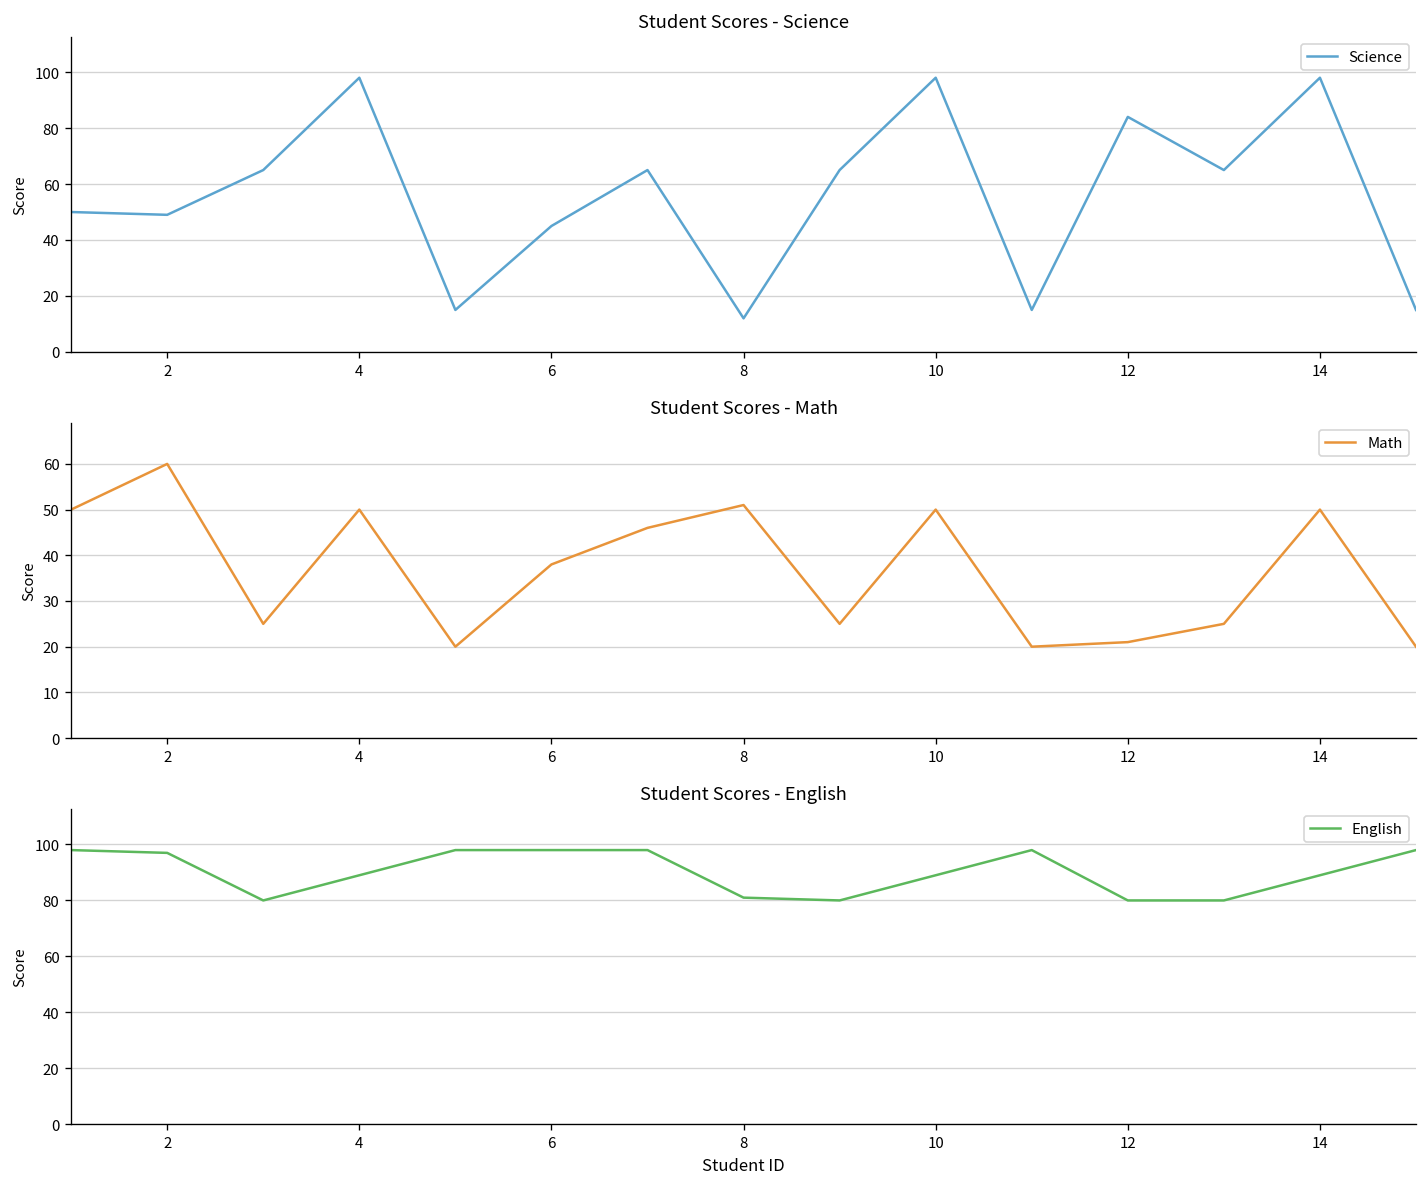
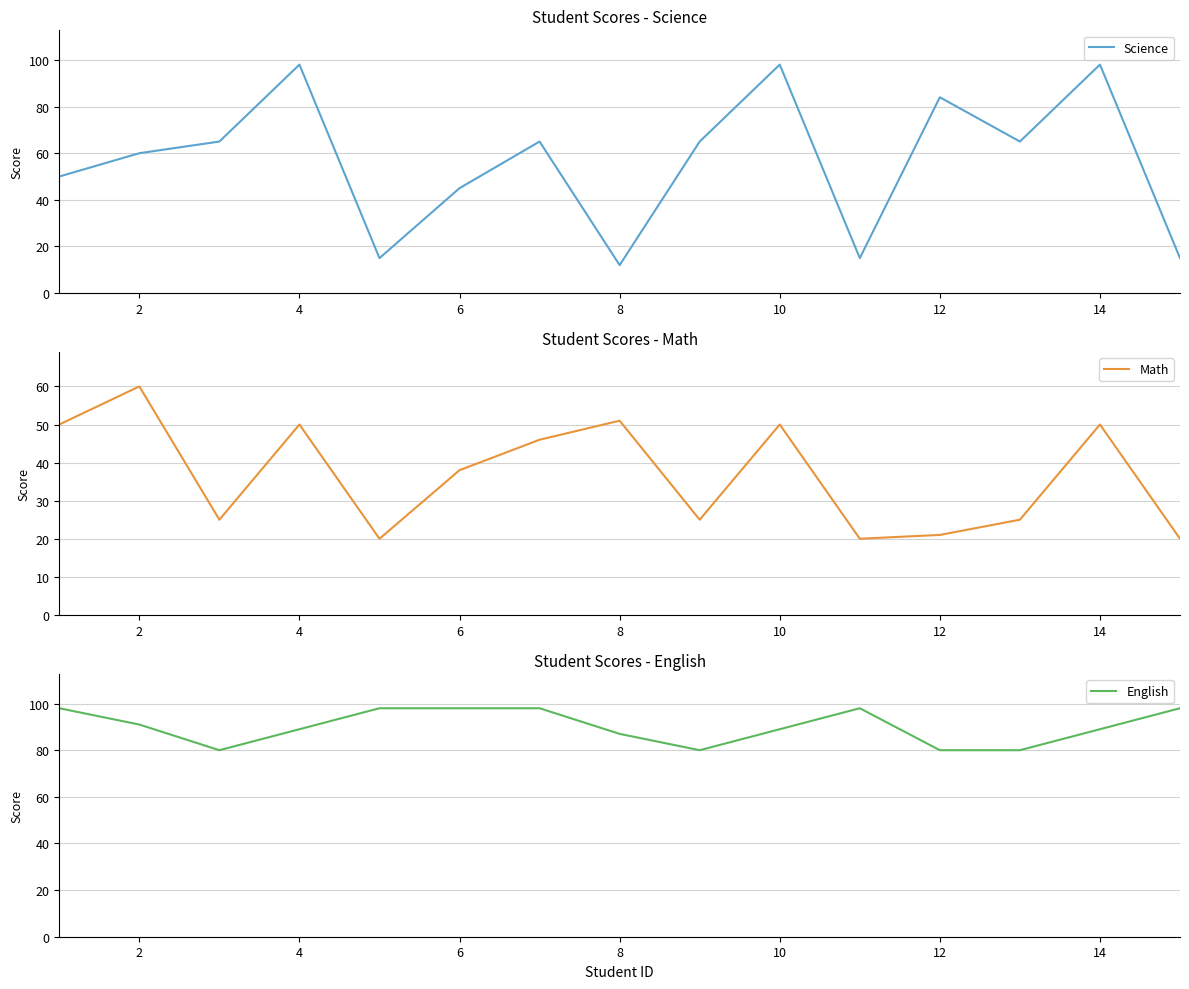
Student Scores - Science, 2: 49 -> 60
Student Scores - English, 2: 97 -> 91
Student Scores - English, 8: 81 -> 87
